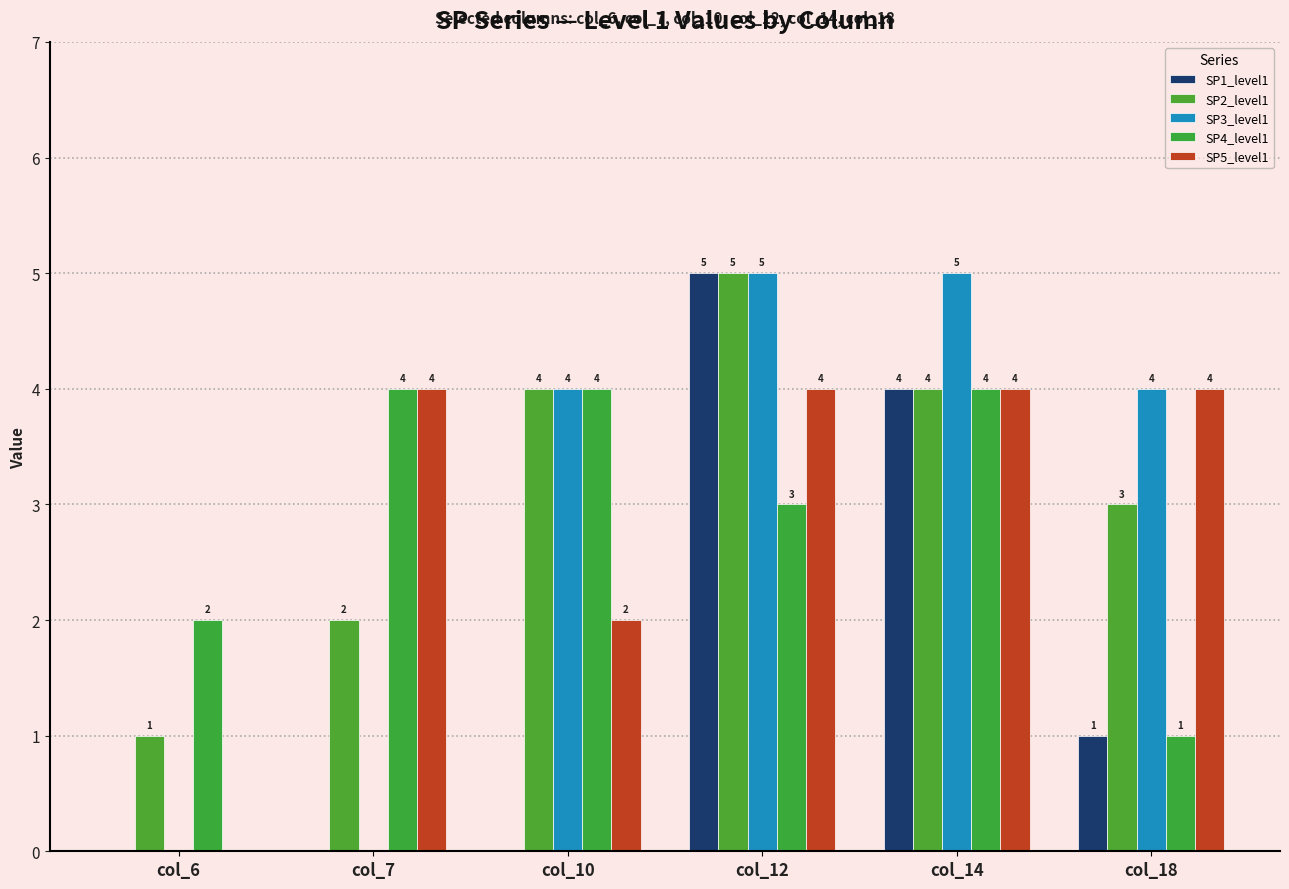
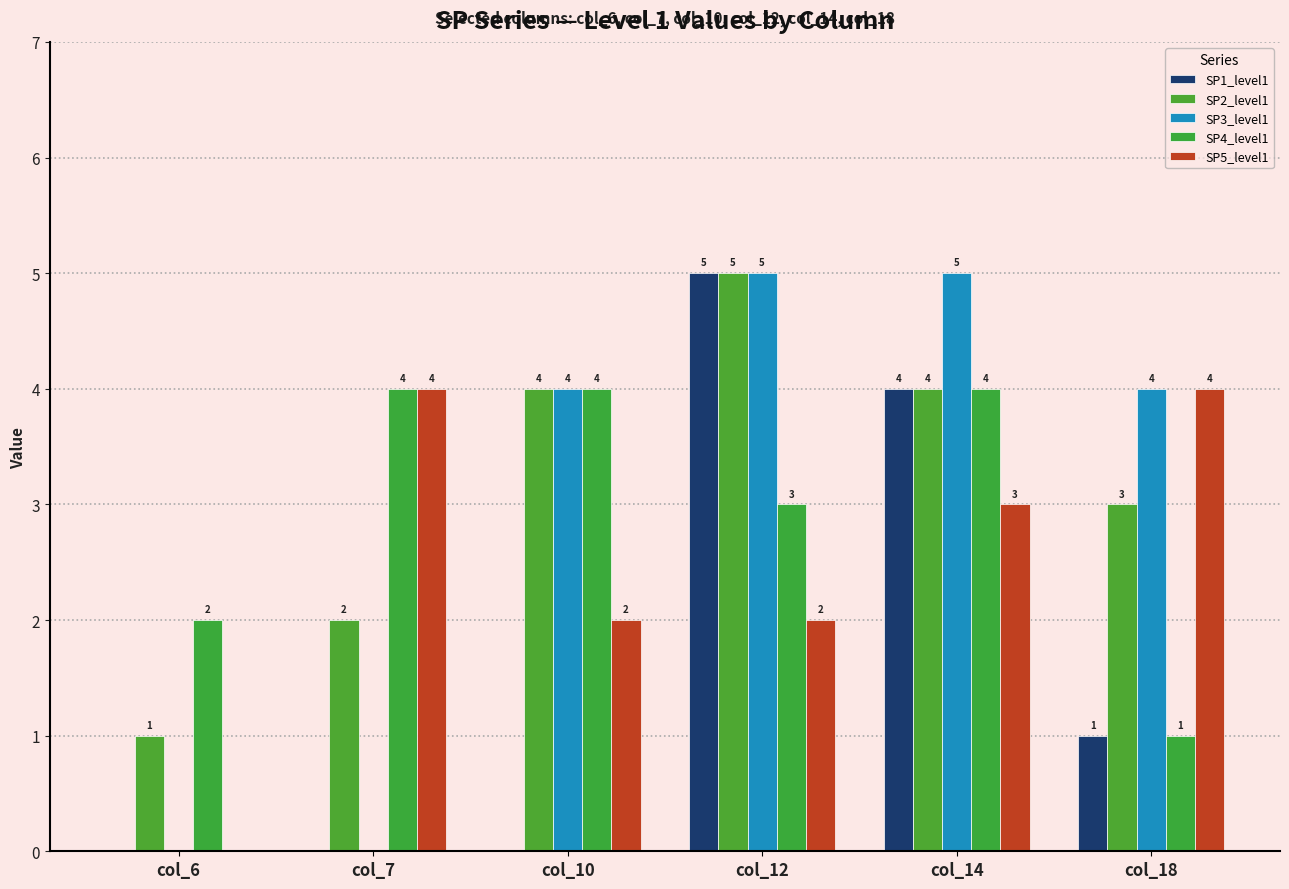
SP5_level1, col_12: 4 -> 2
SP5_level1, col_14: 4 -> 3
